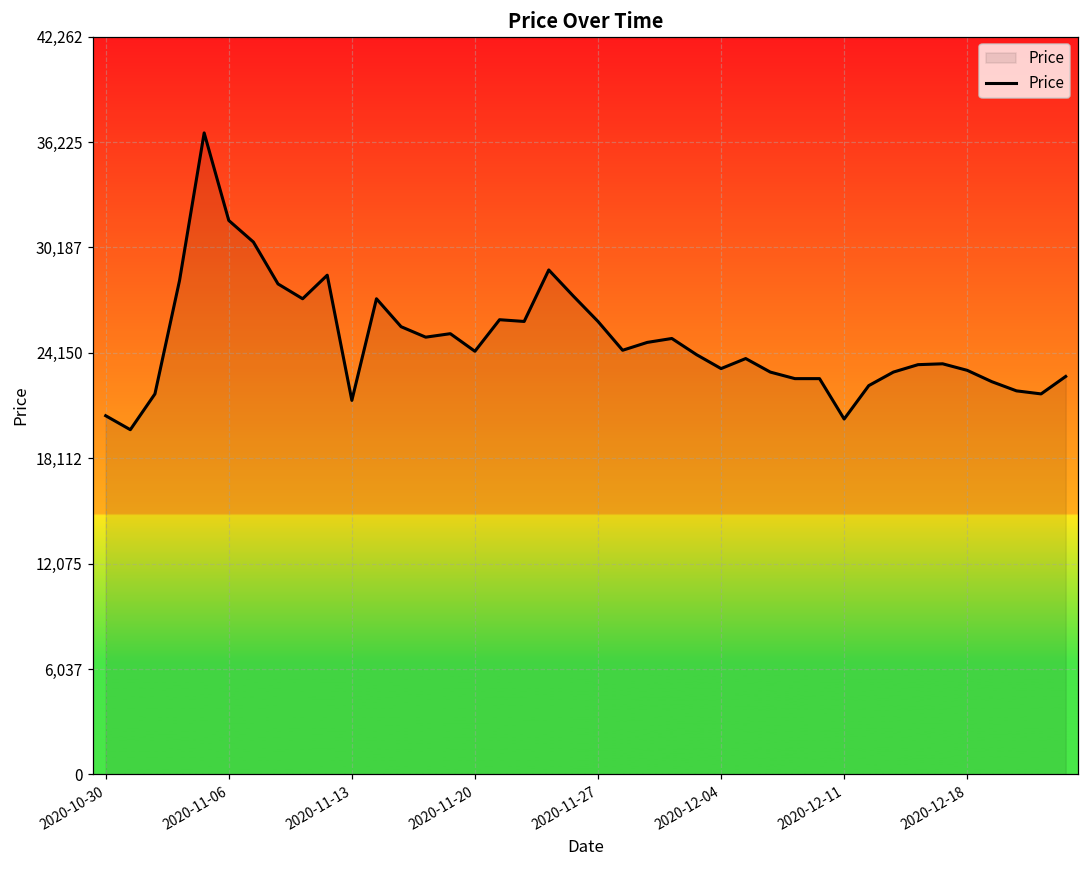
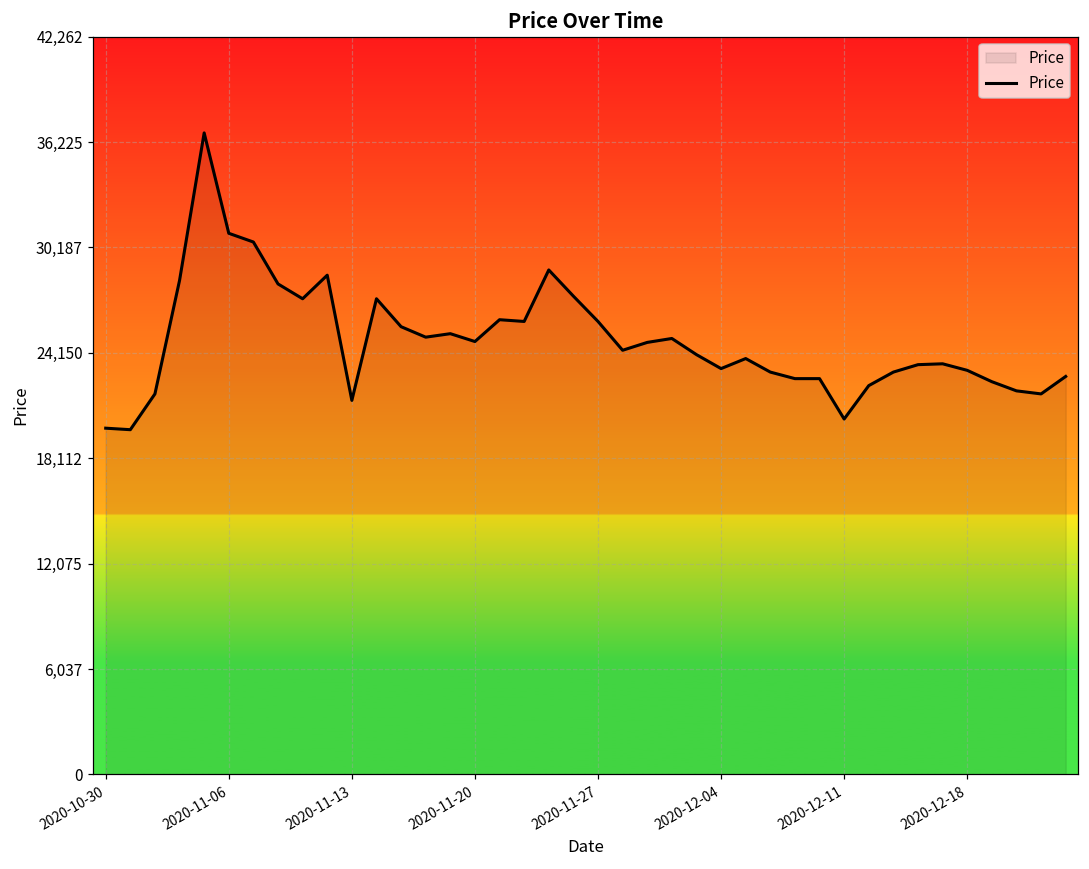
2020-10-30: 20,600 -> 19,800
2020-11-06: 31,700 -> 31,000
2020-11-20: 24,200 -> 24,800
